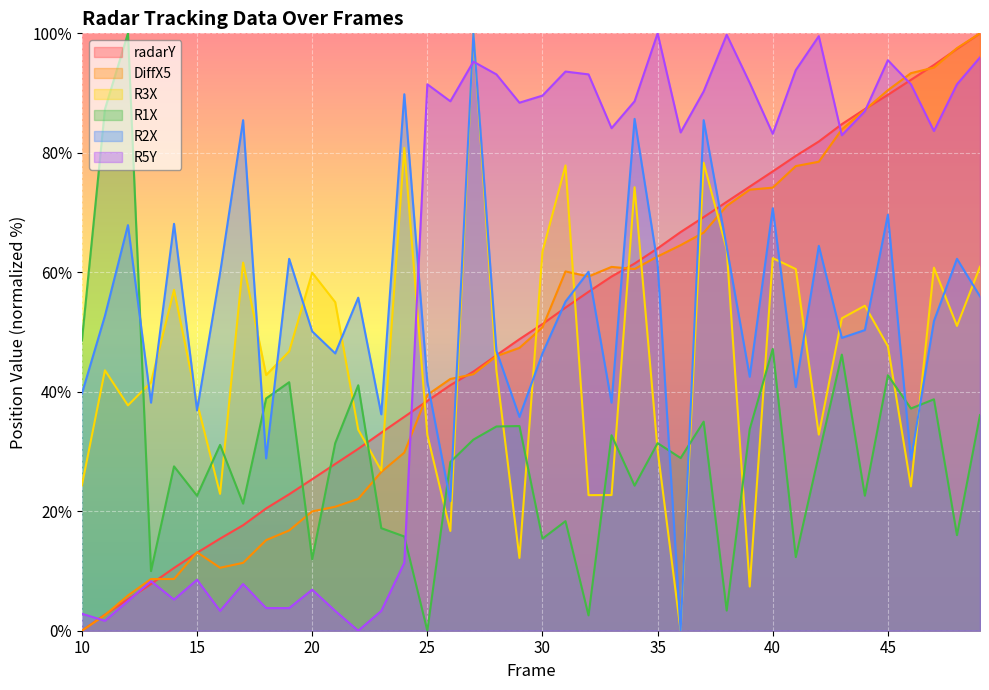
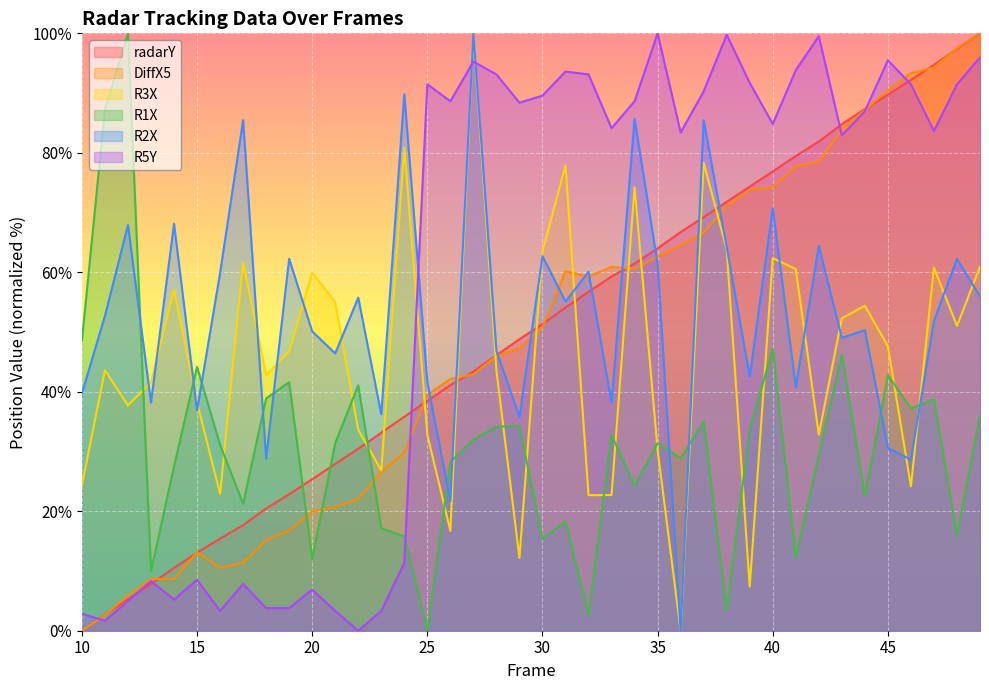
R1X, 15: 23% -> 44%
R2X, 30: 46% -> 63%
R5Y, 40: 83% -> 85%
R2X, 45: 70% -> 31%
